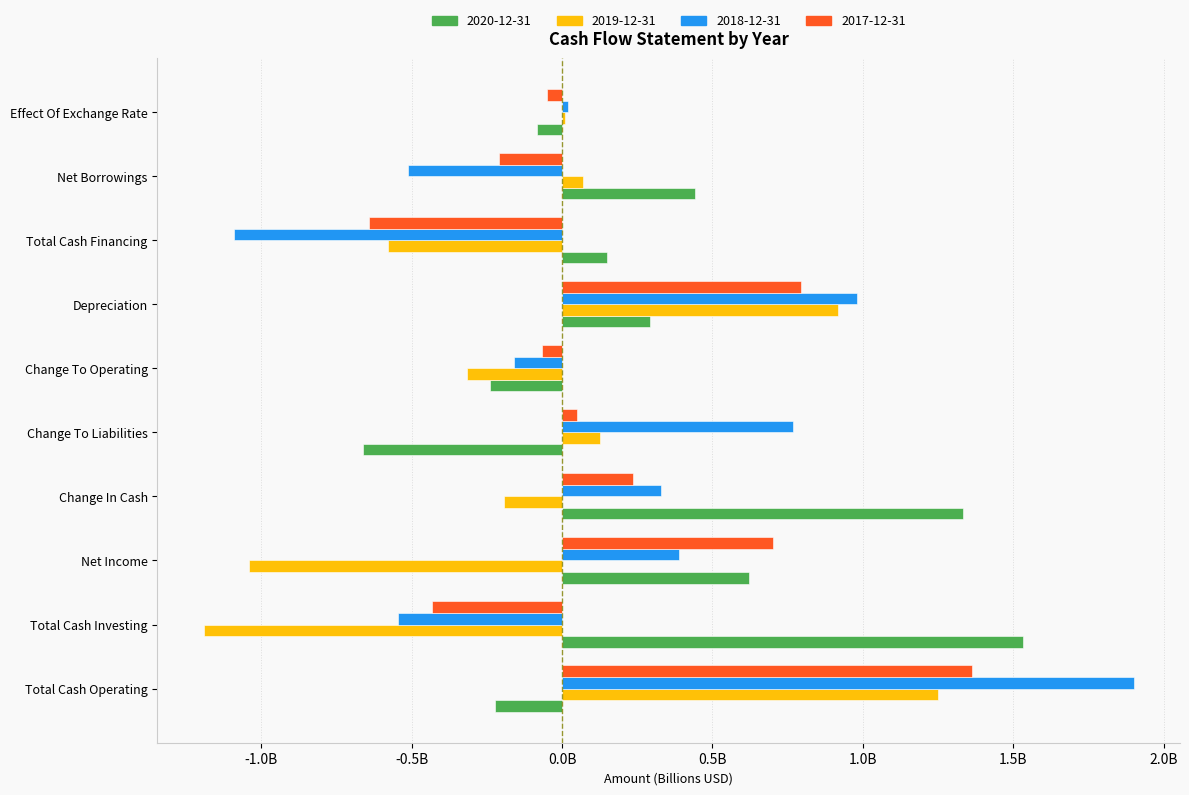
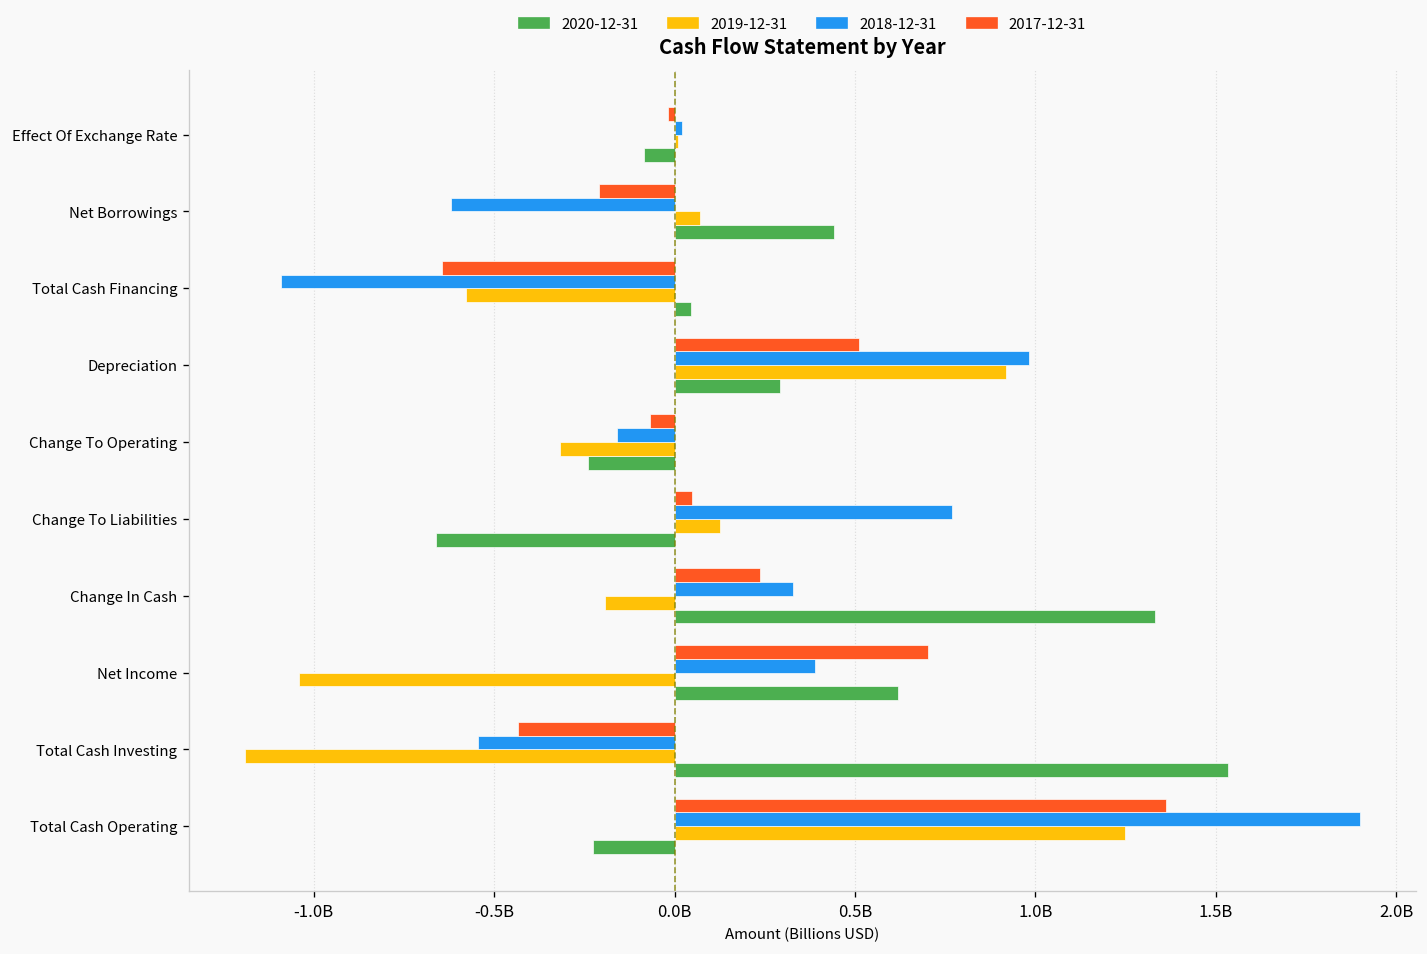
2017-12-31, Effect Of Exchange Rate: -50000000 -> -20000000
2018-12-31, Net Borrowings: -510000000 -> -620000000
2020-12-31, Total Cash Financing: 150000000 -> 50000000
2017-12-31, Depreciation: 790000000 -> 510000000
